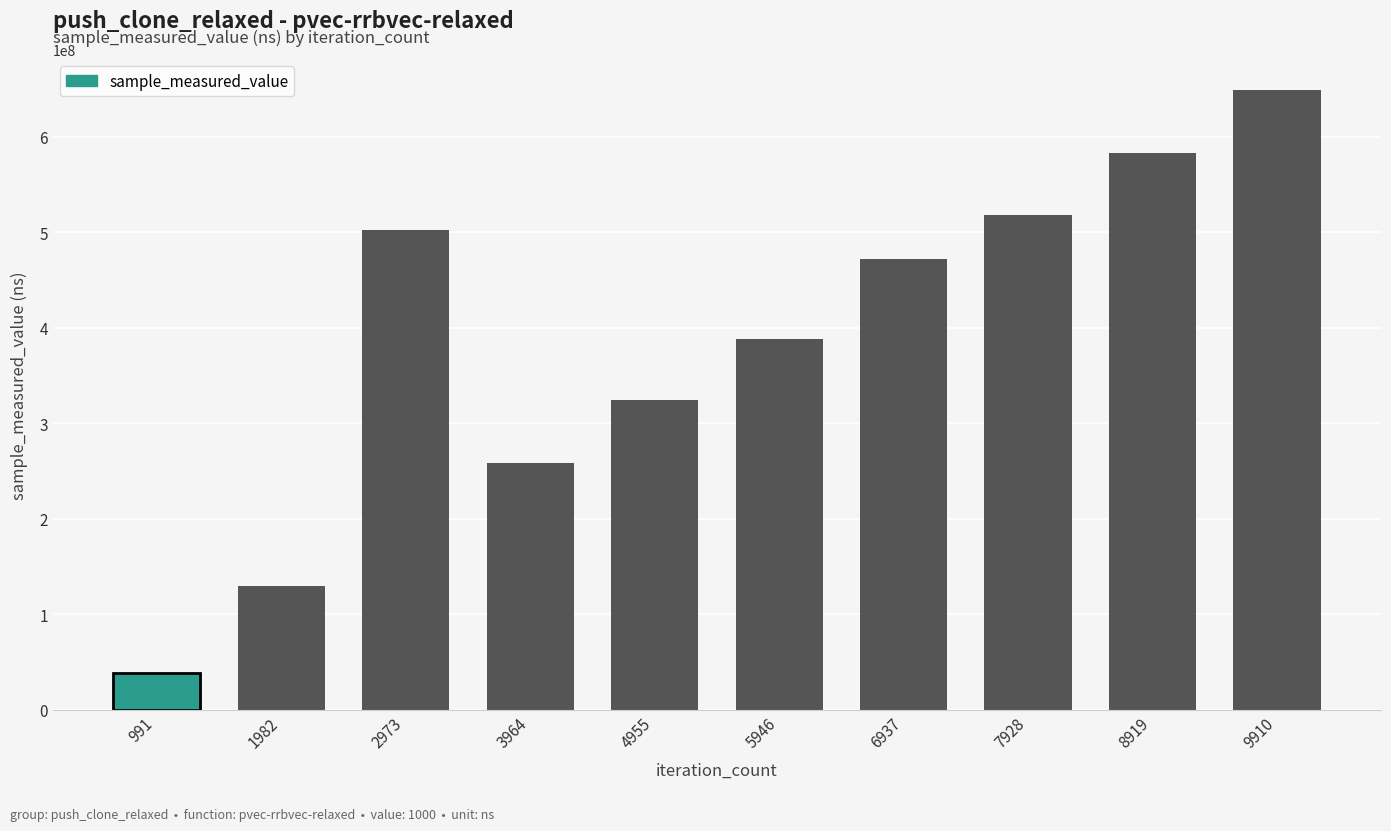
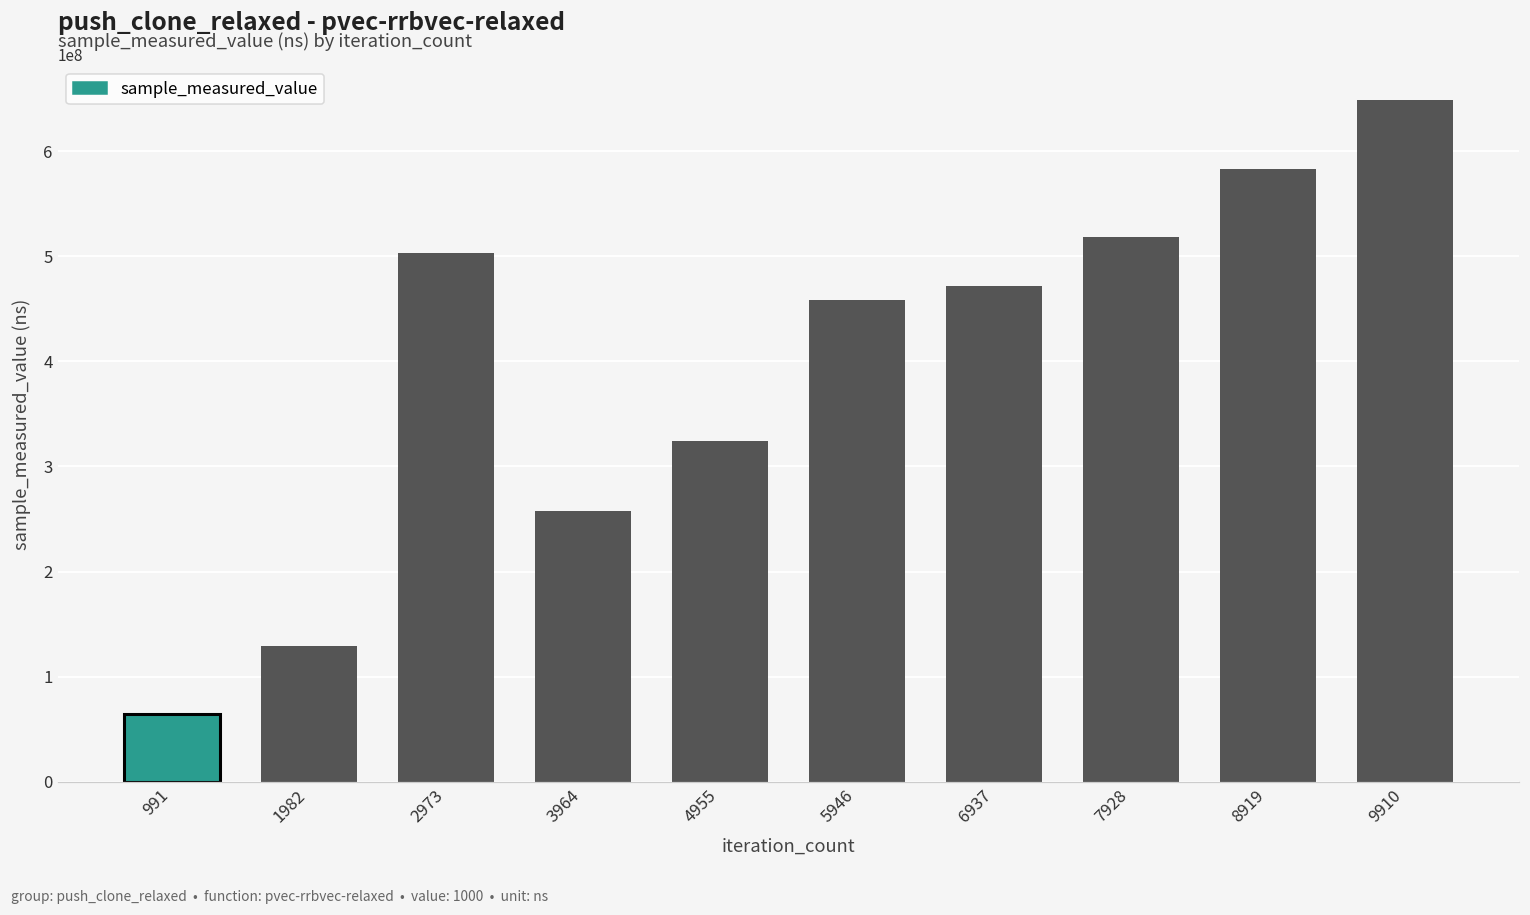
991: 40000000 -> 60000000
5946: 390000000 -> 460000000
